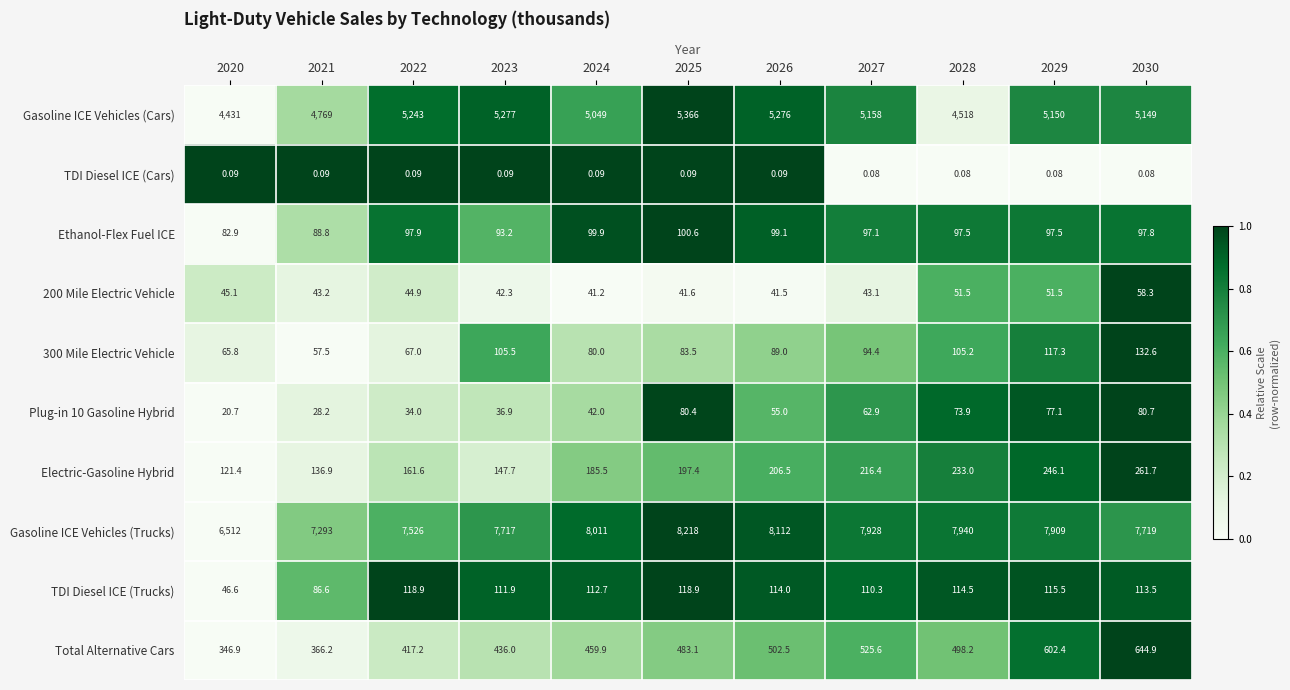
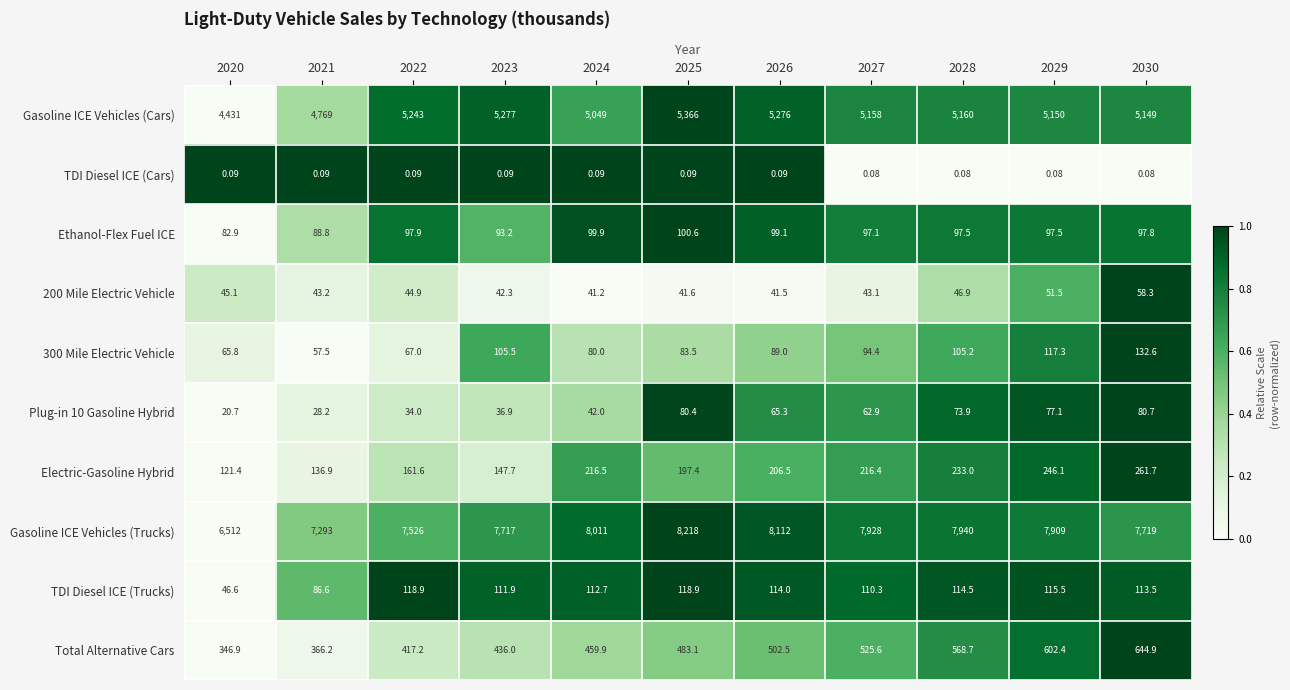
Gasoline ICE Vehicles (Cars), 2028: 4,518 -> 5,160
200 Mile Electric Vehicle, 2028: 51.5 -> 46.9
Plug-in 10 Gasoline Hybrid, 2026: 55.0 -> 65.3
Electric-Gasoline Hybrid, 2024: 185.5 -> 216.5
Total Alternative Cars, 2028: 498.2 -> 568.7
